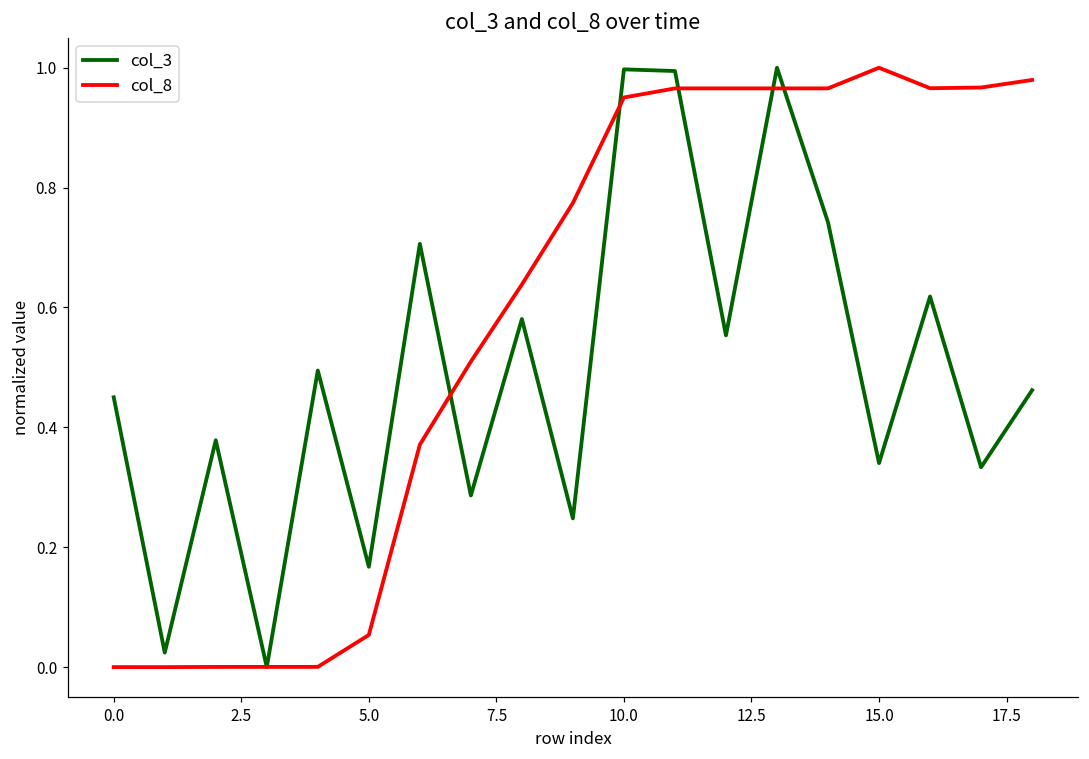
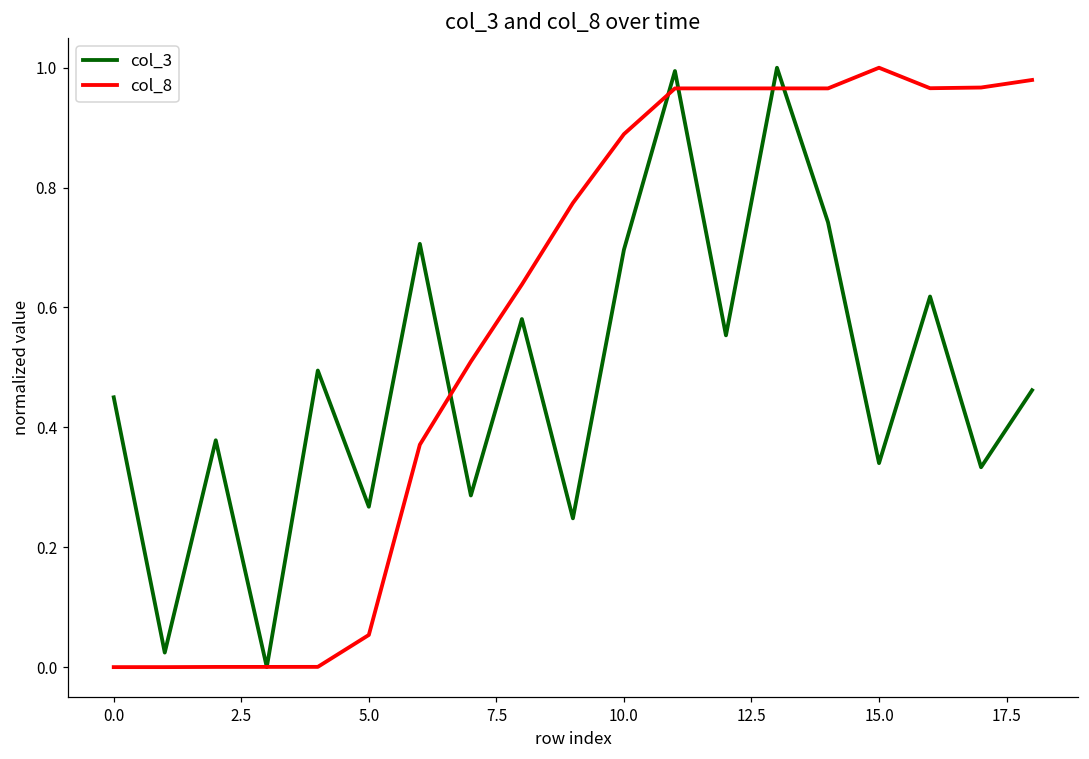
col_3, 5.0: 0.17 -> 0.27
col_3, 10.0: 1.00 -> 0.70
col_8, 10.0: 0.95 -> 0.89
